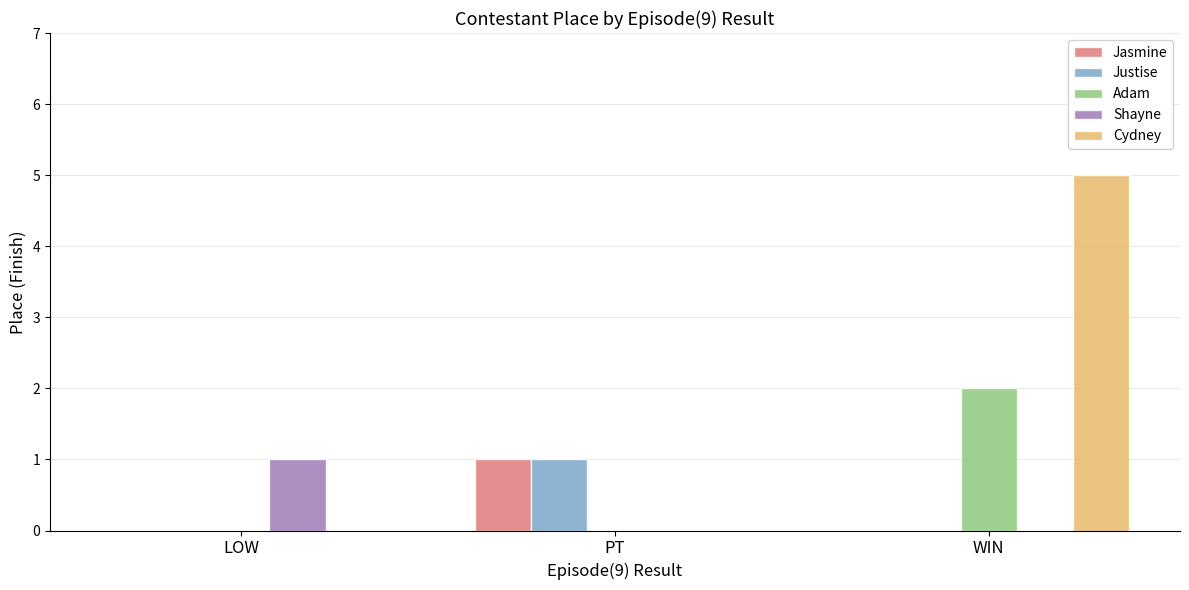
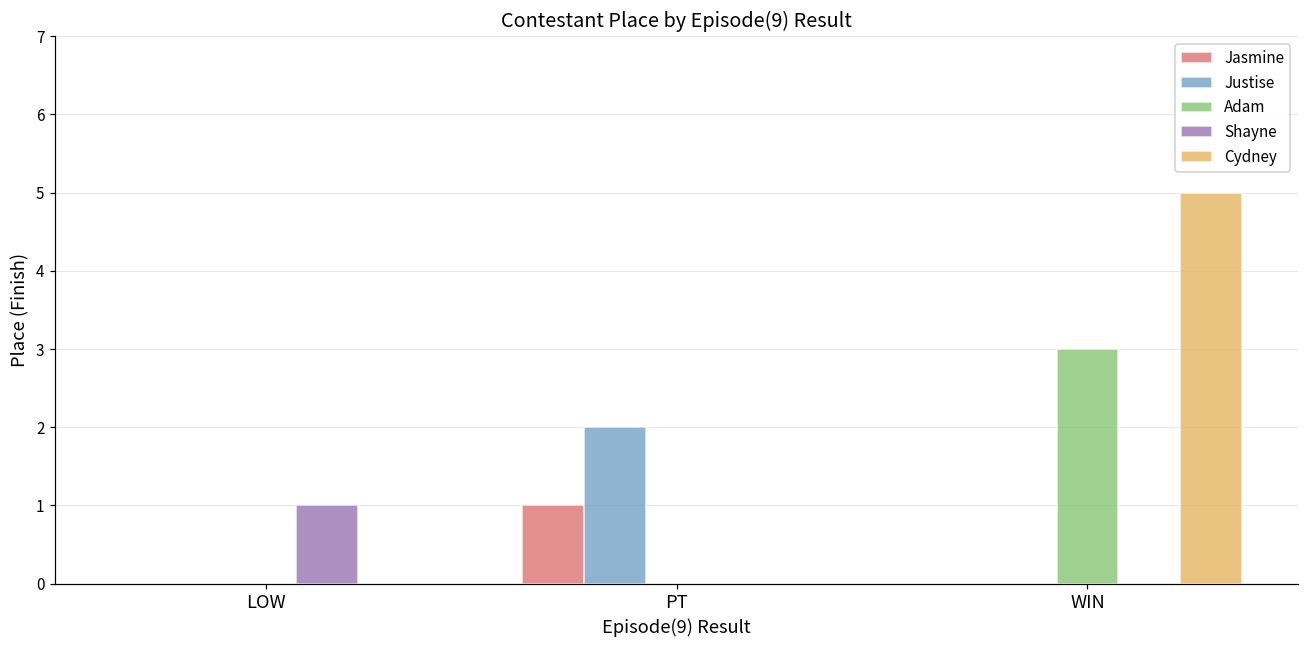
Justise, PT: 1 -> 2
Adam, WIN: 2 -> 3
